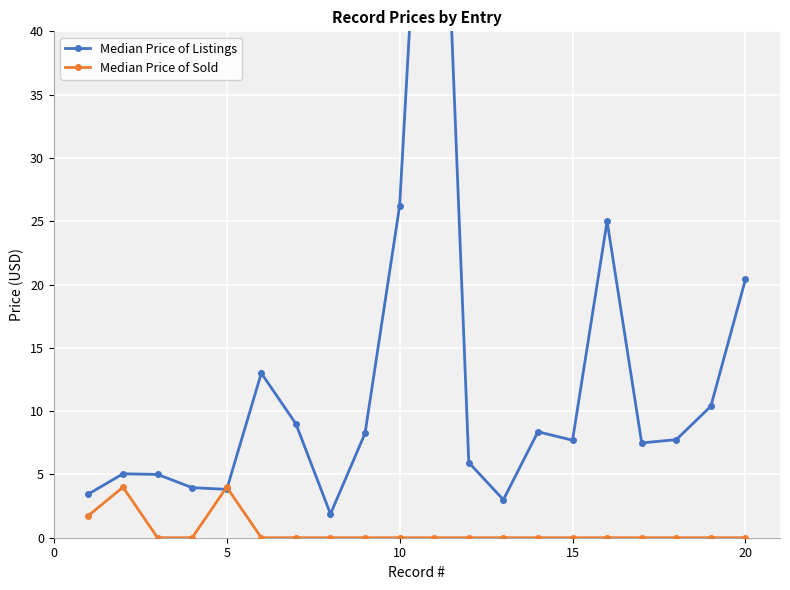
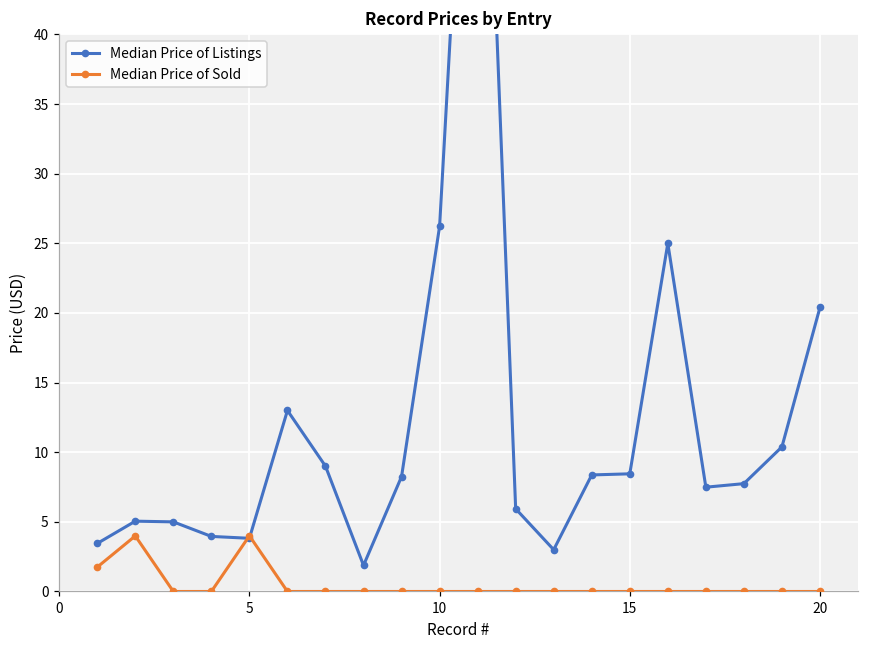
Median Price of Listings, 15: 7.7 -> 8.5
